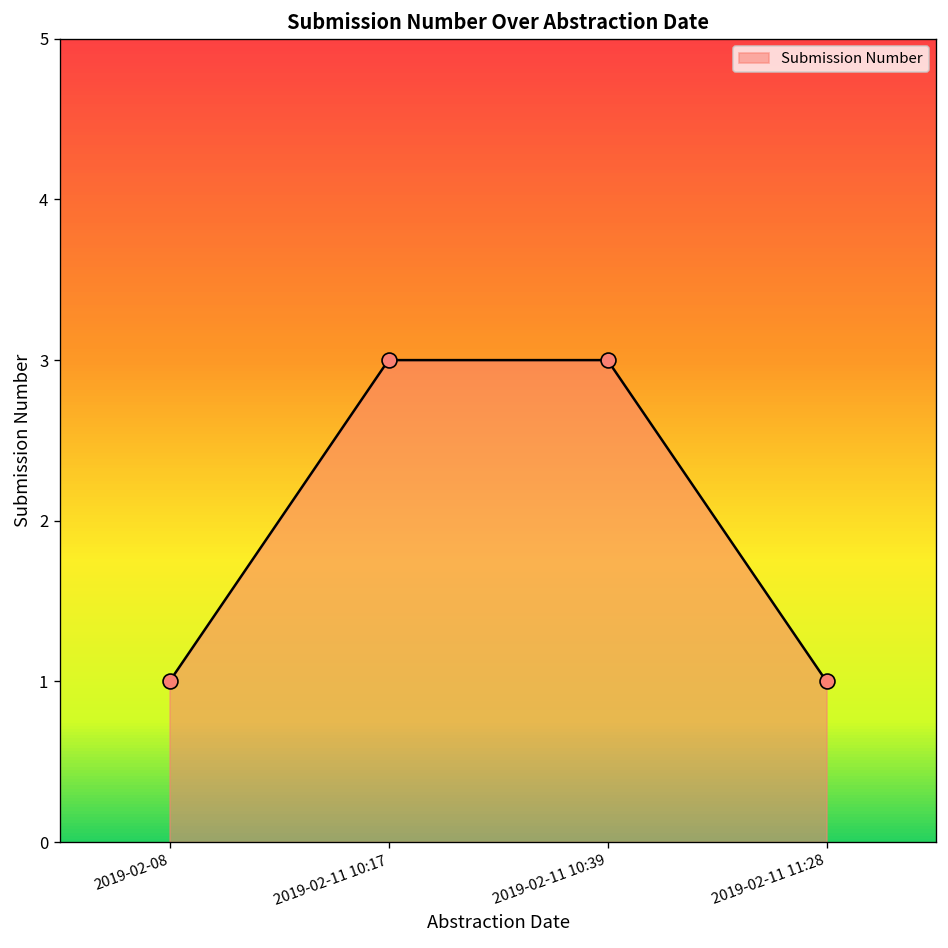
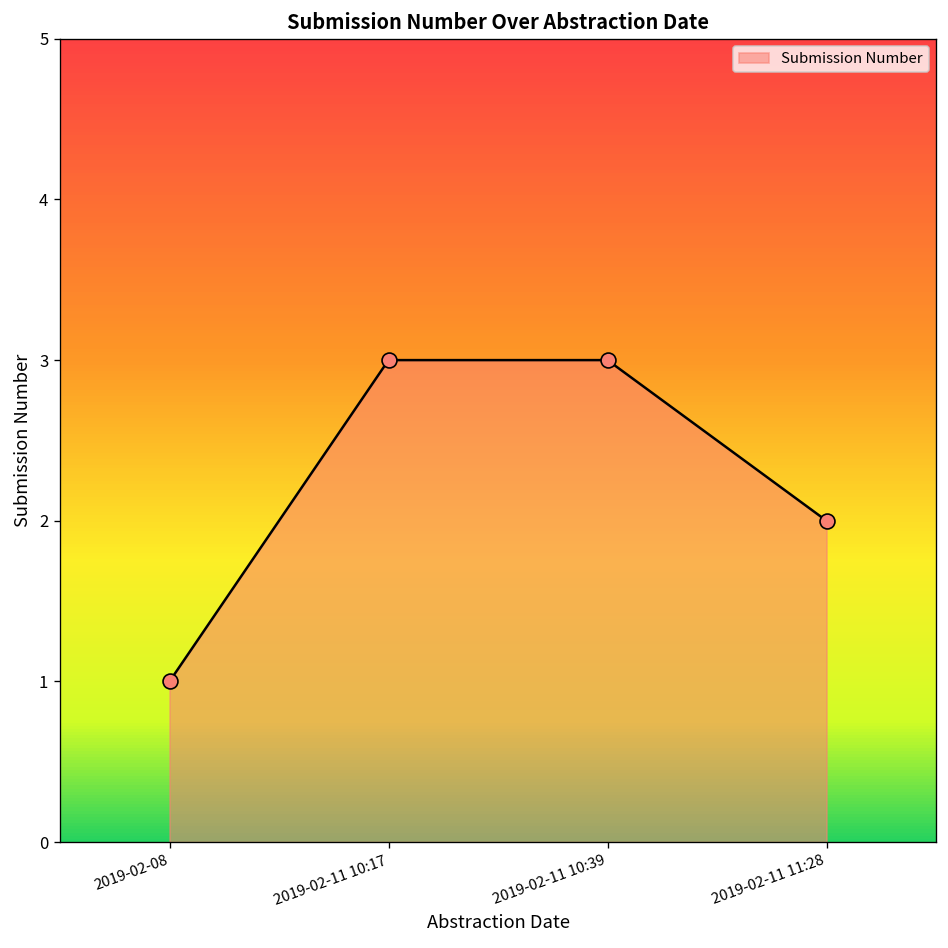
2019-02-11 11:28: 1 -> 2
